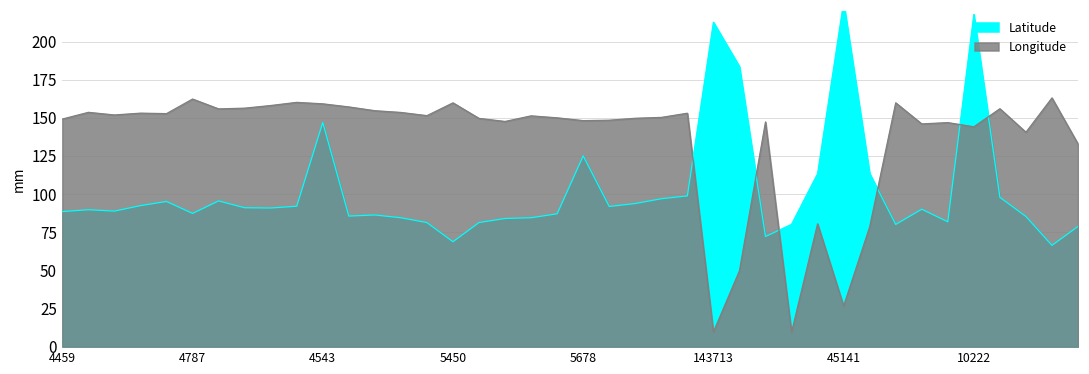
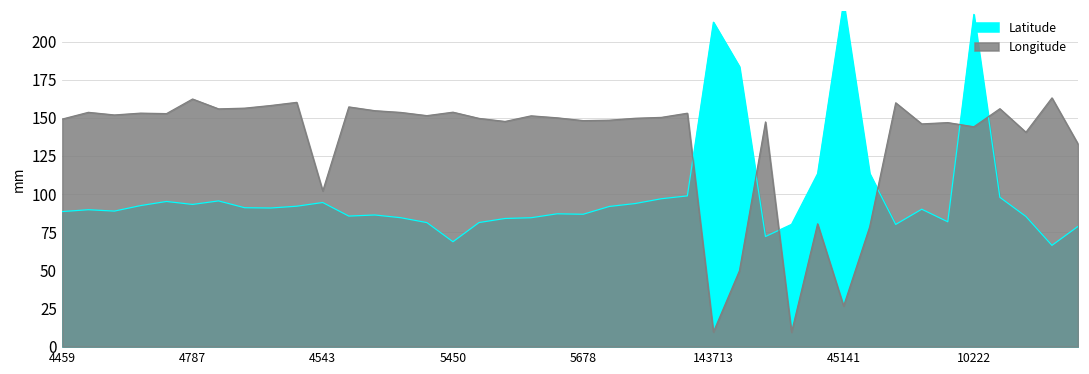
Latitude, 4787: 87 -> 93
Latitude, 4543: 147 -> 94
Longitude, 4543: 159 -> 102
Longitude, 5450: 160 -> 154
Latitude, 5678: 125 -> 87
